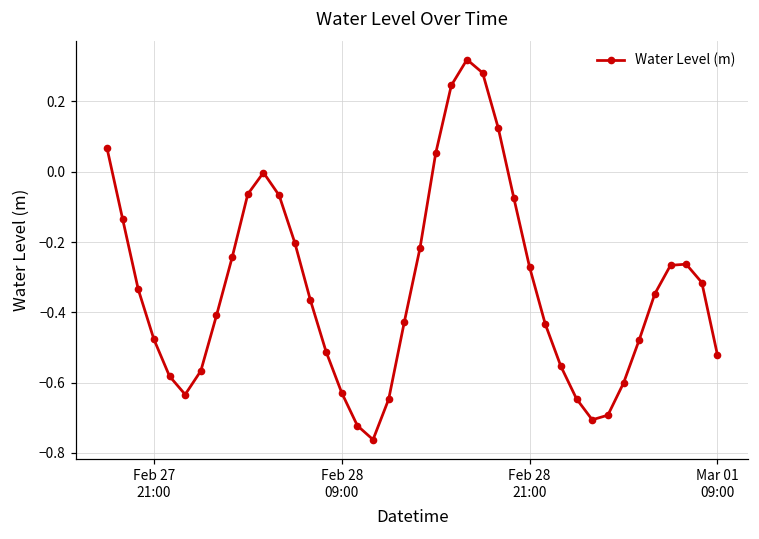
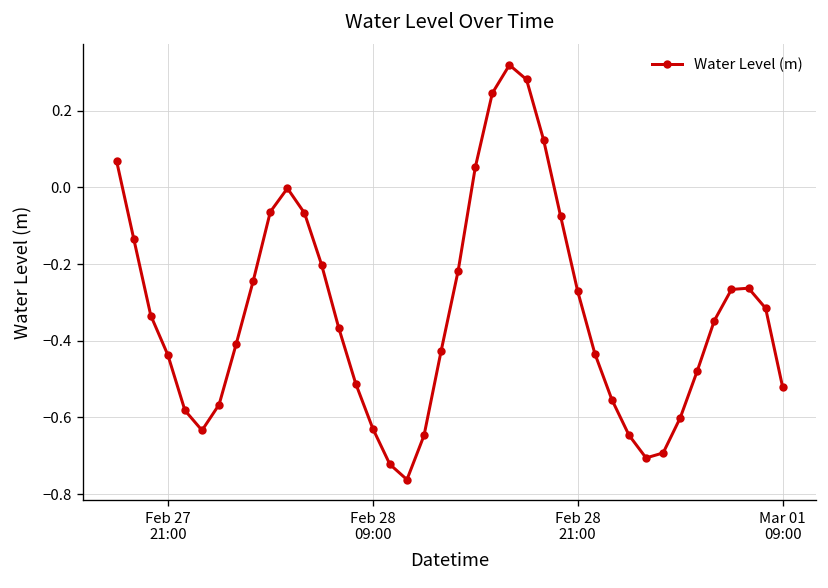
Feb 27 21:00: -0.48 -> -0.44
